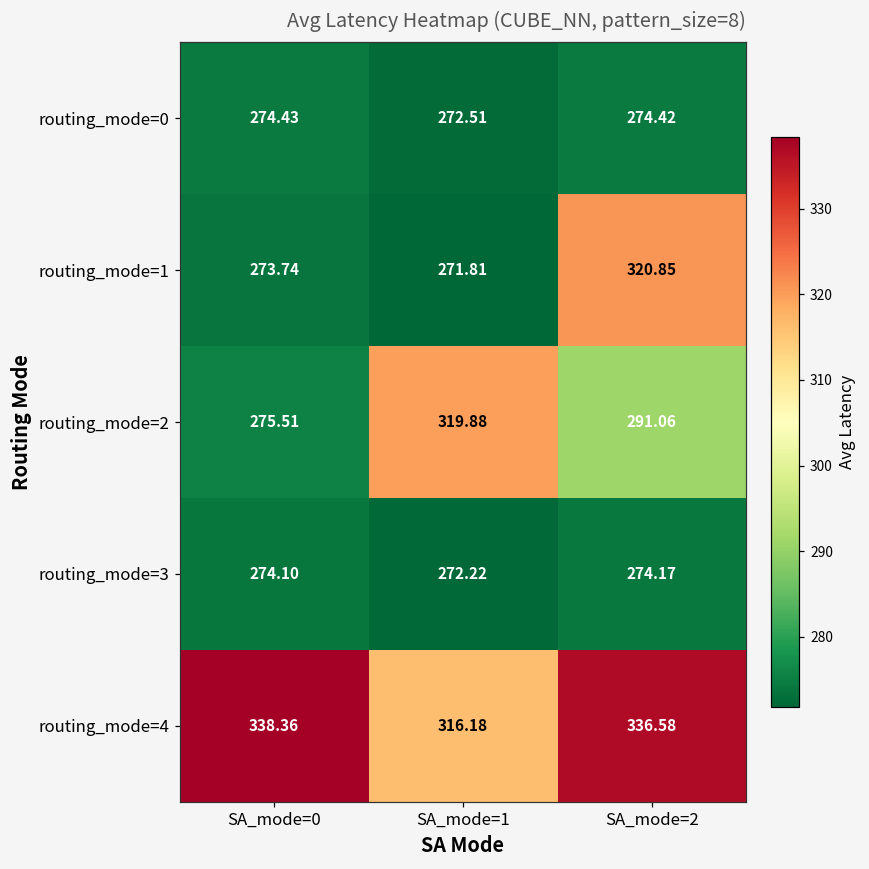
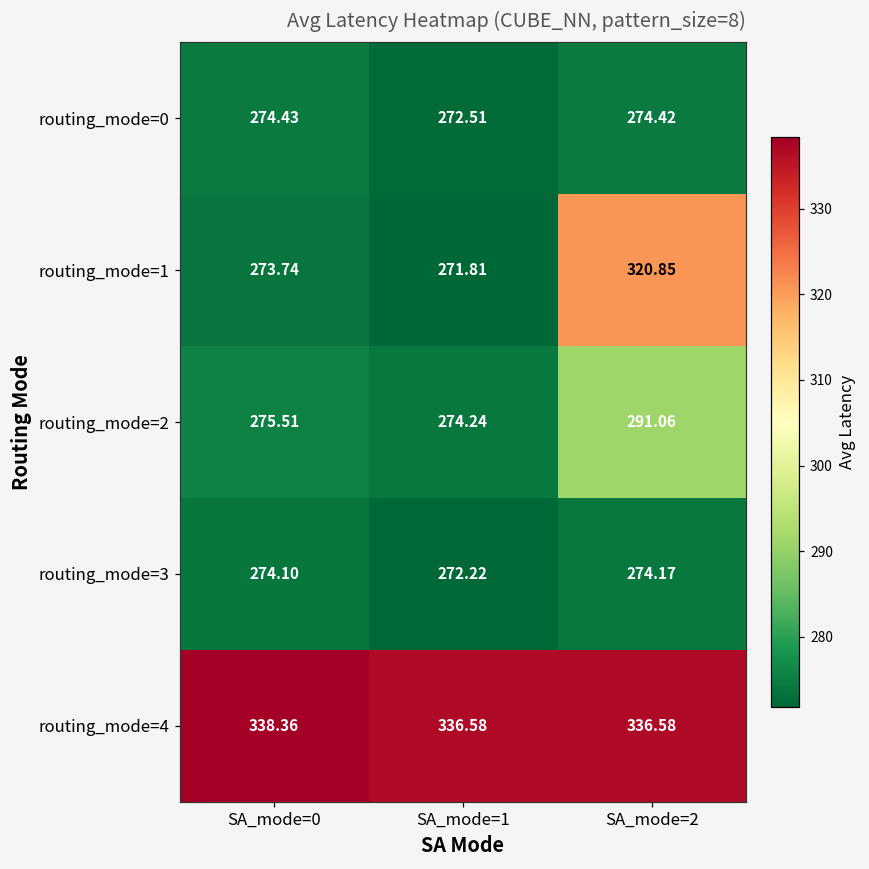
routing_mode=2, SA_mode=1: 319.88 -> 274.24
routing_mode=4, SA_mode=1: 316.18 -> 336.58
